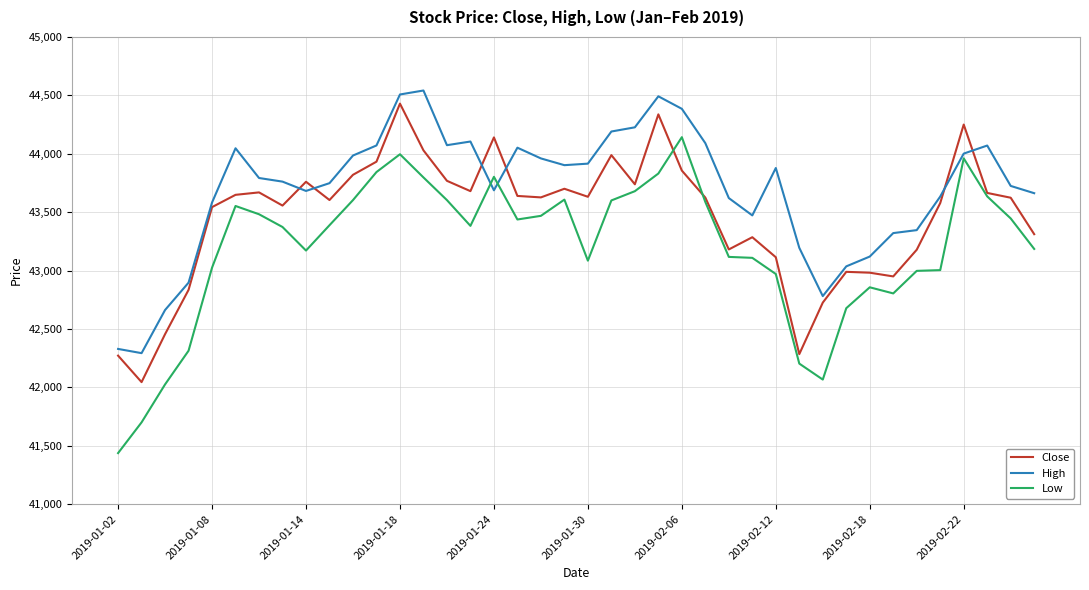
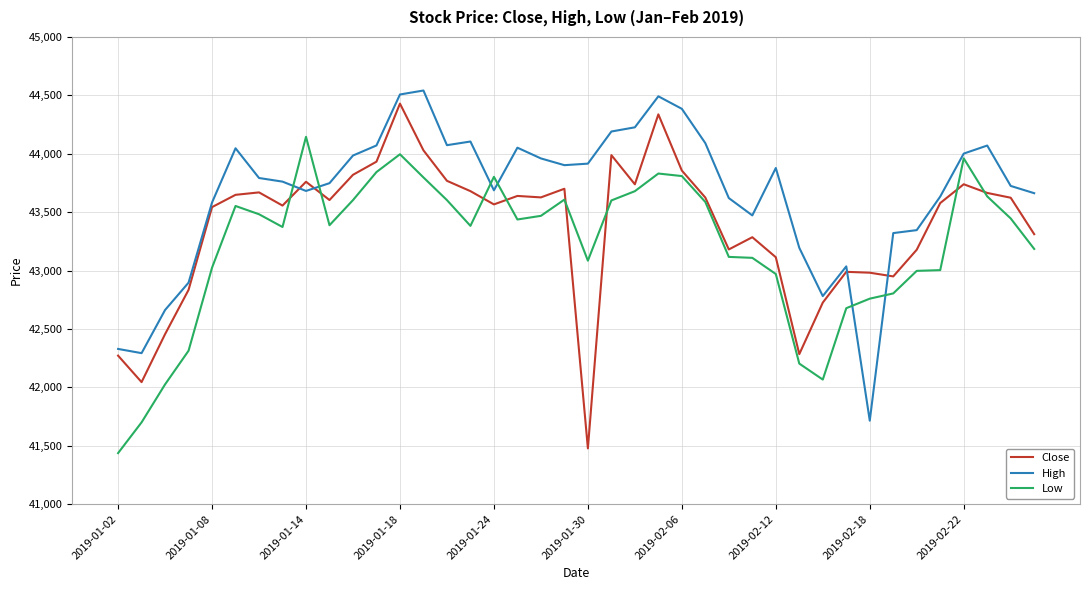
Low, 2019-01-14: 43,170 -> 44,140
Close, 2019-01-24: 44,140 -> 43,570
Close, 2019-01-30: 43,630 -> 41,480
Low, 2019-02-06: 44,140 -> 43,810
High, 2019-02-18: 43,120 -> 41,710
Low, 2019-02-18: 42,860 -> 42,760
Close, 2019-02-22: 44,250 -> 43,740
